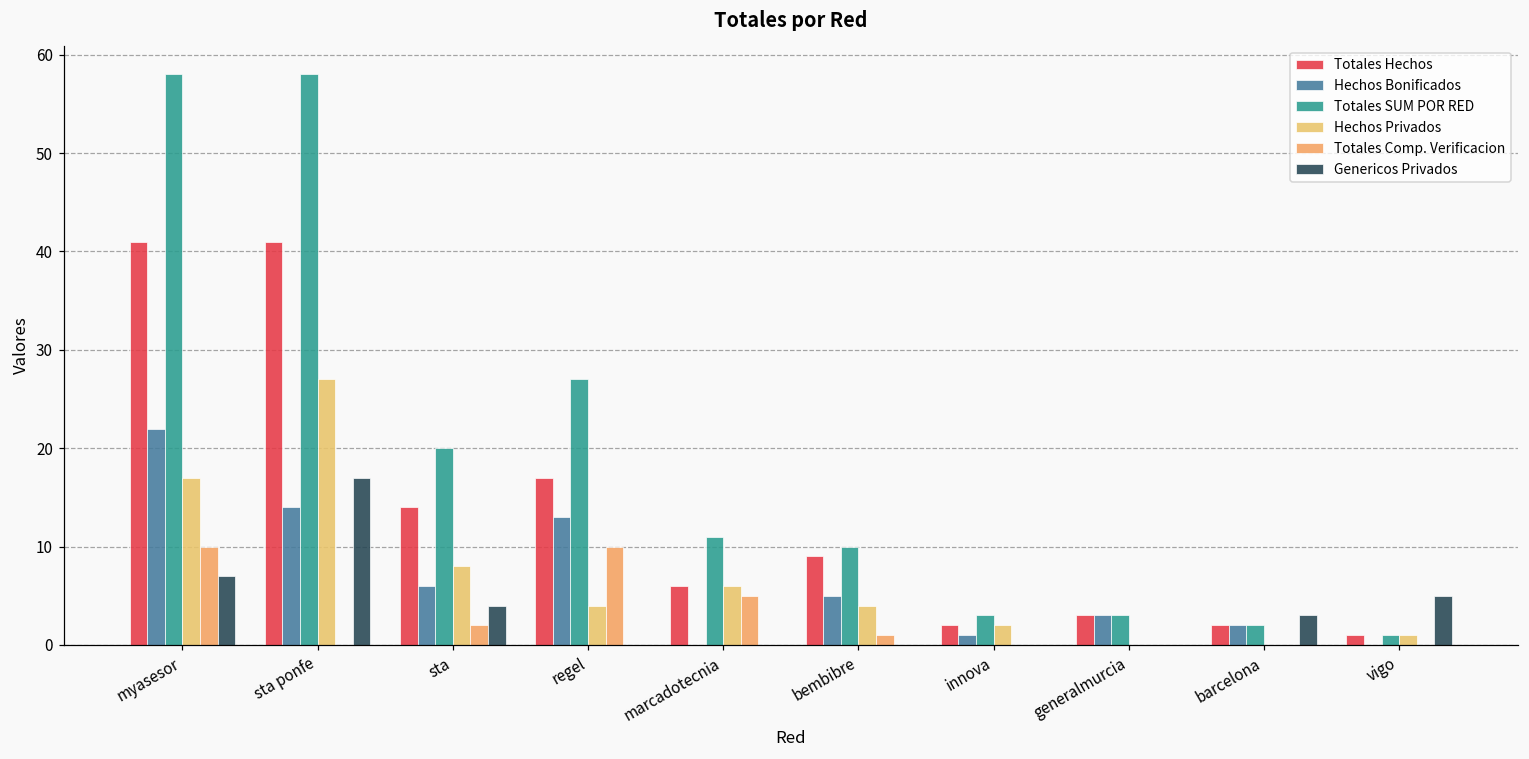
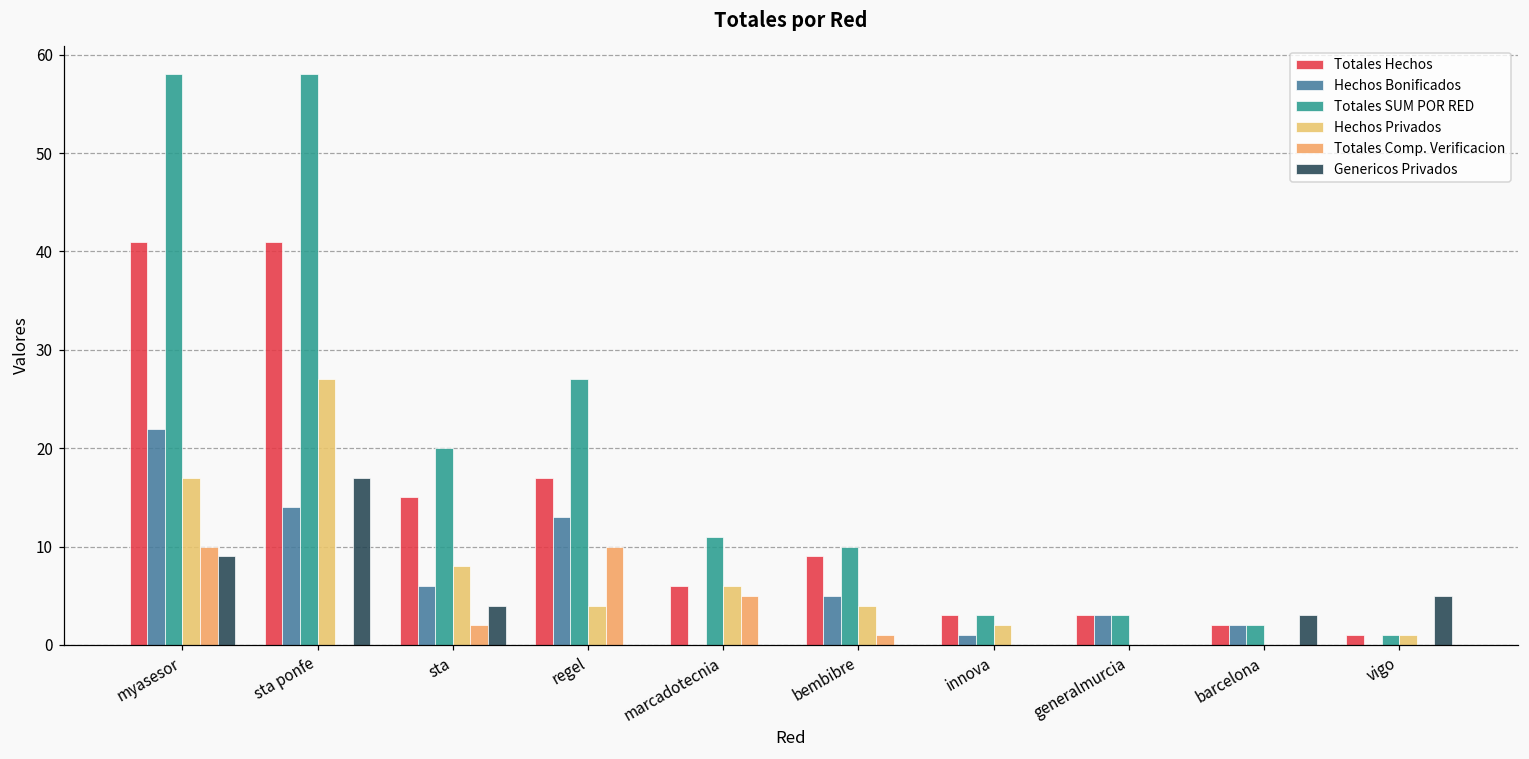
Genericos Privados, myasesor: 7 -> 9
Totales Hechos, sta: 14 -> 15
Totales Hechos, innova: 2 -> 3
